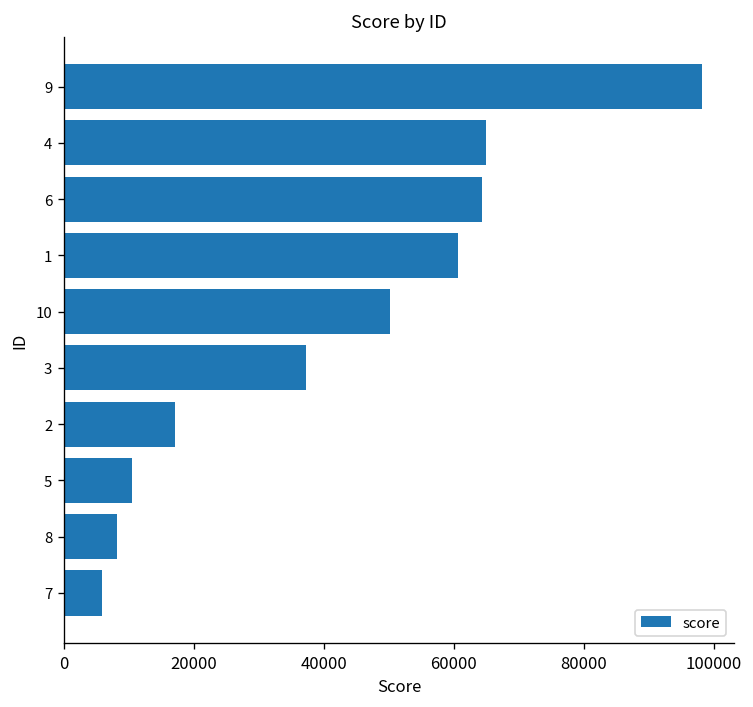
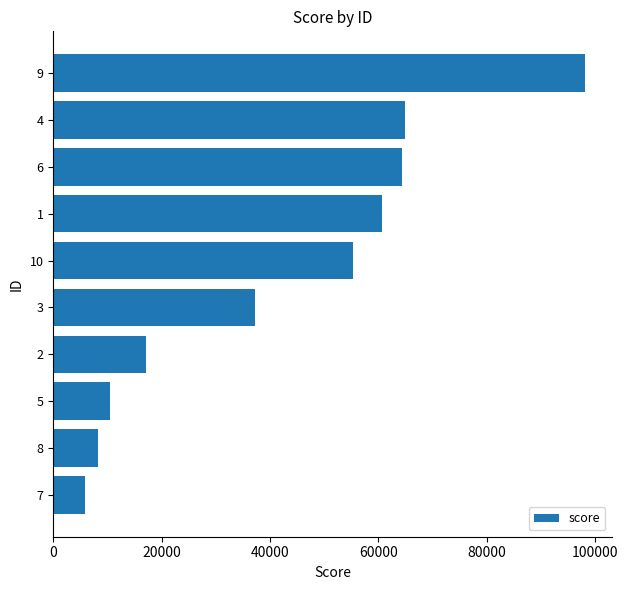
10: 50000 -> 55000
